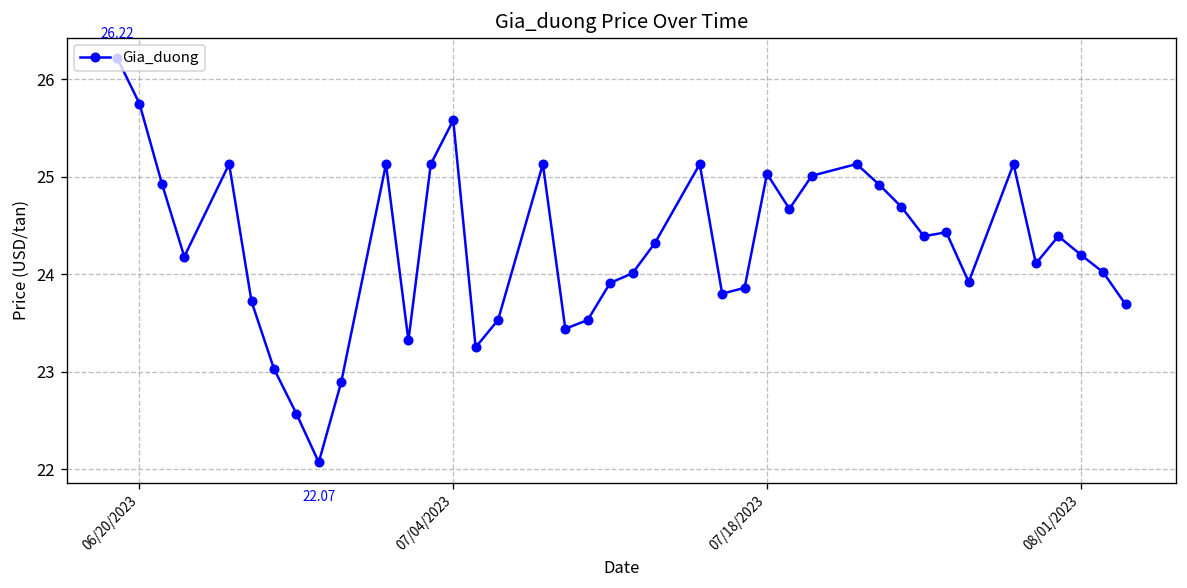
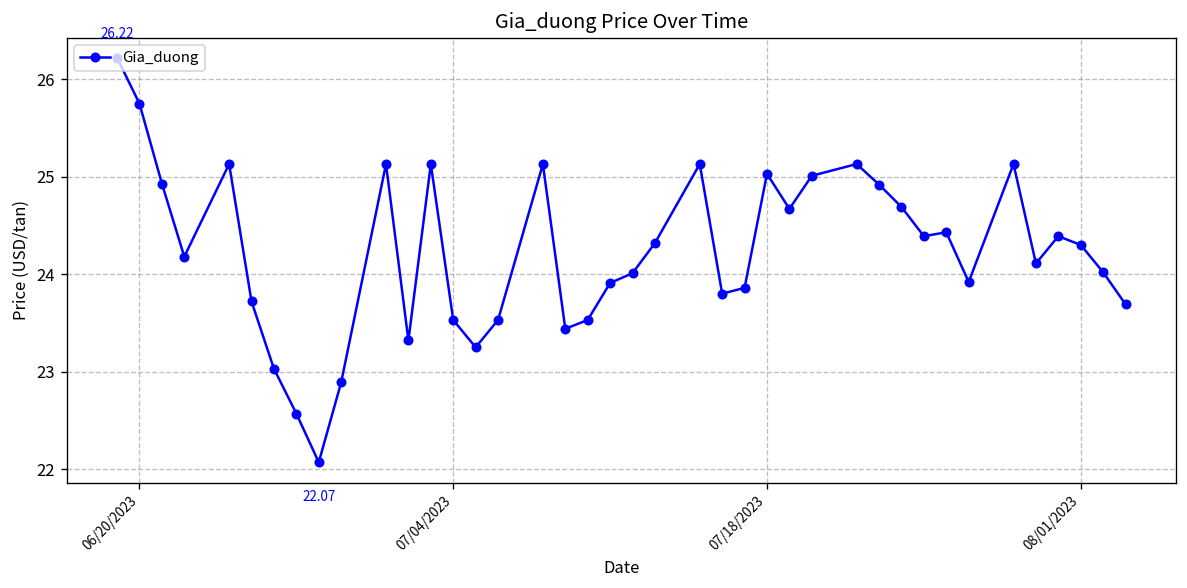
07/04/2023: 25.6 -> 23.5
08/01/2023: 24.2 -> 24.3
